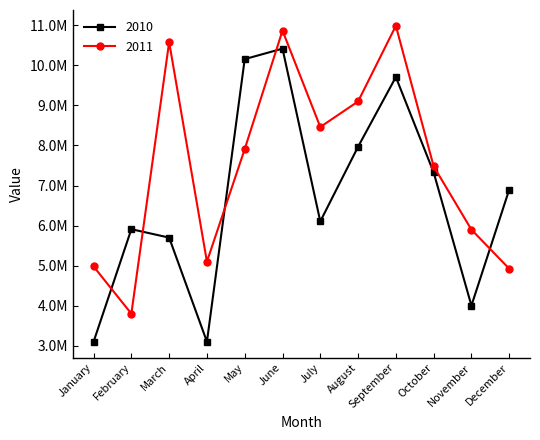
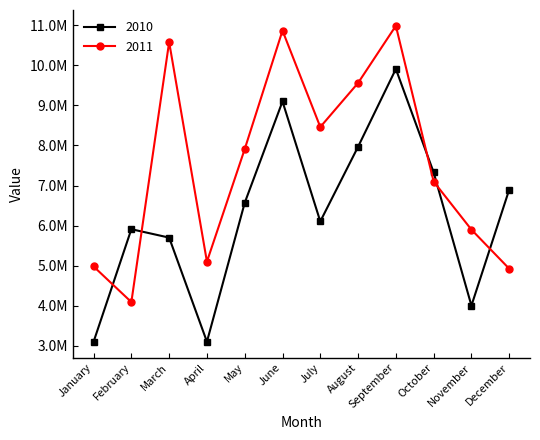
2011, February: 3800000 -> 4100000
2010, May: 10200000 -> 6600000
2010, June: 10400000 -> 9100000
2011, August: 9100000 -> 9600000
2010, September: 9700000 -> 9900000
2011, October: 7500000 -> 7100000
